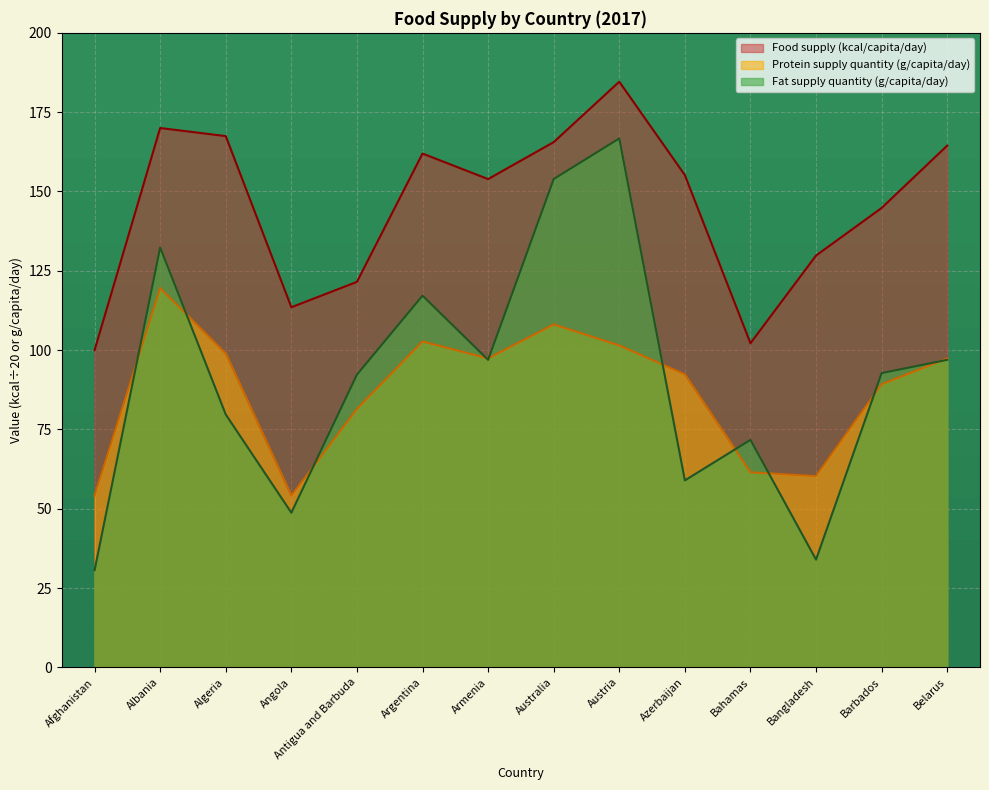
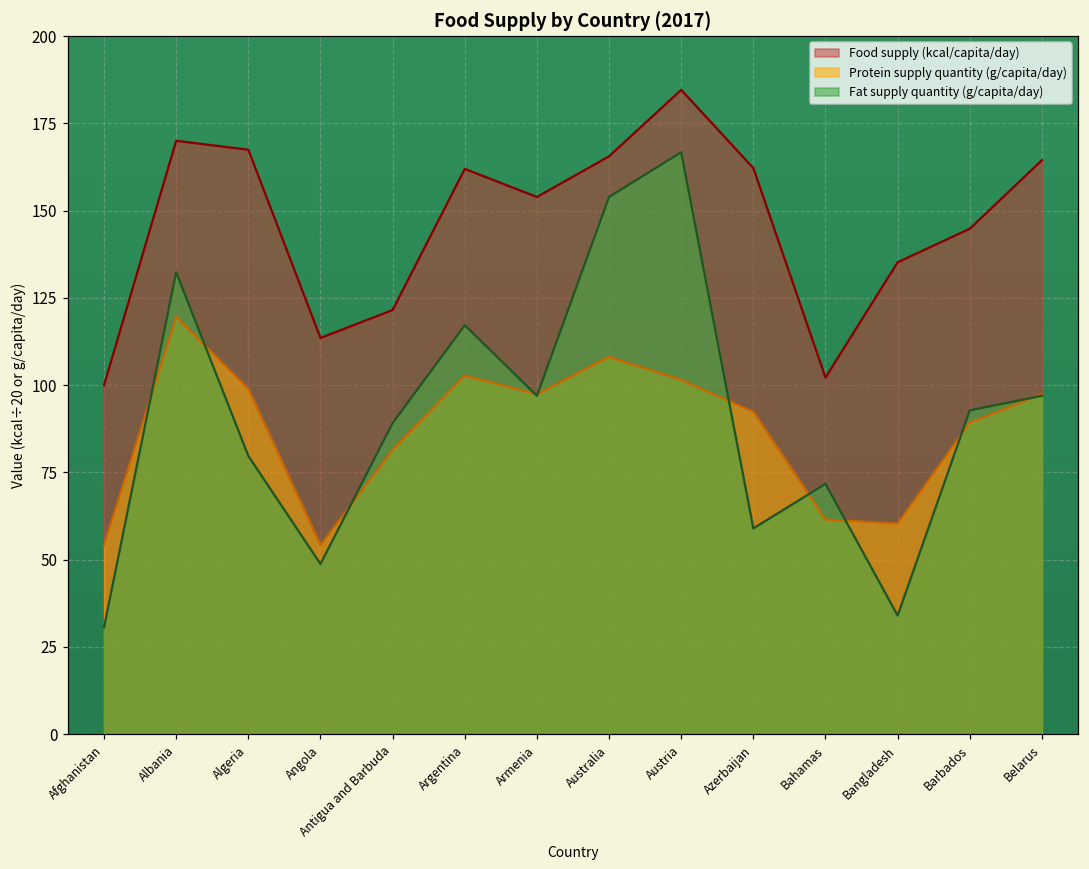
Fat supply quantity (g/capita/day), Antigua and Barbuda: 92 -> 89
Food supply (kcal/capita/day), Azerbaijan: 155 -> 162
Food supply (kcal/capita/day), Bangladesh: 130 -> 135
